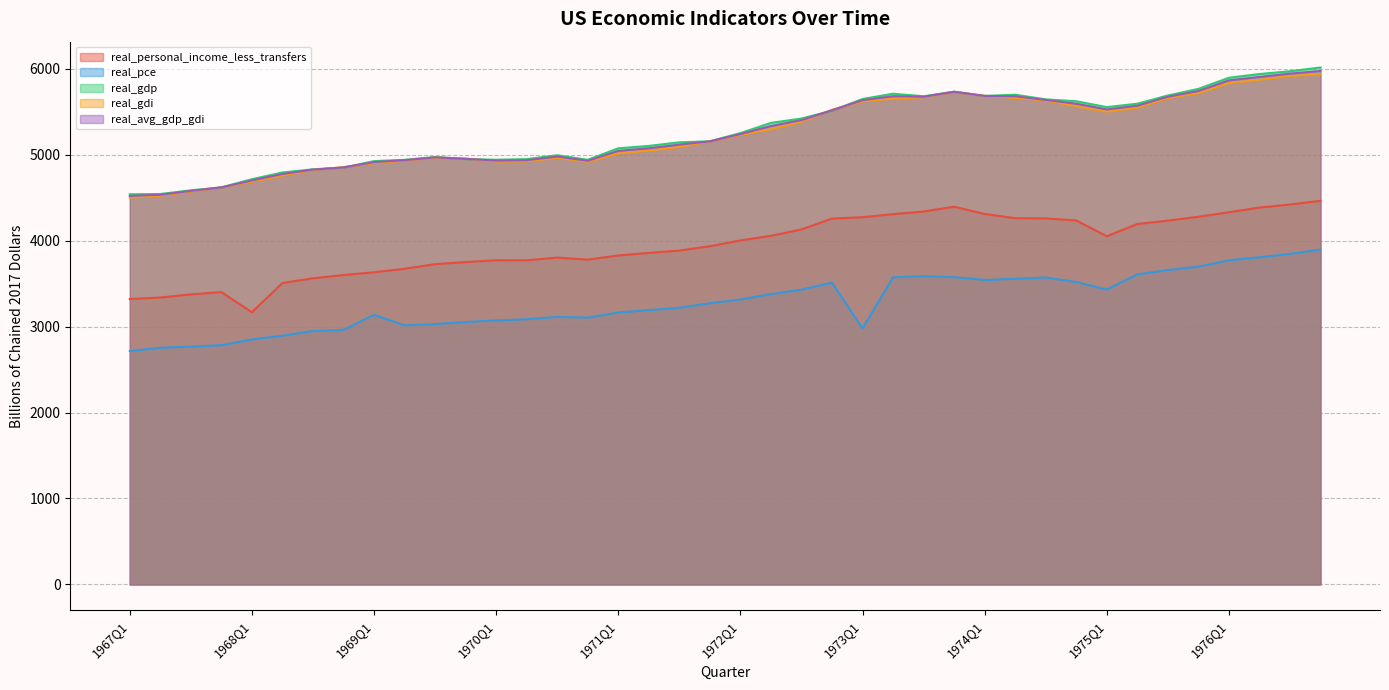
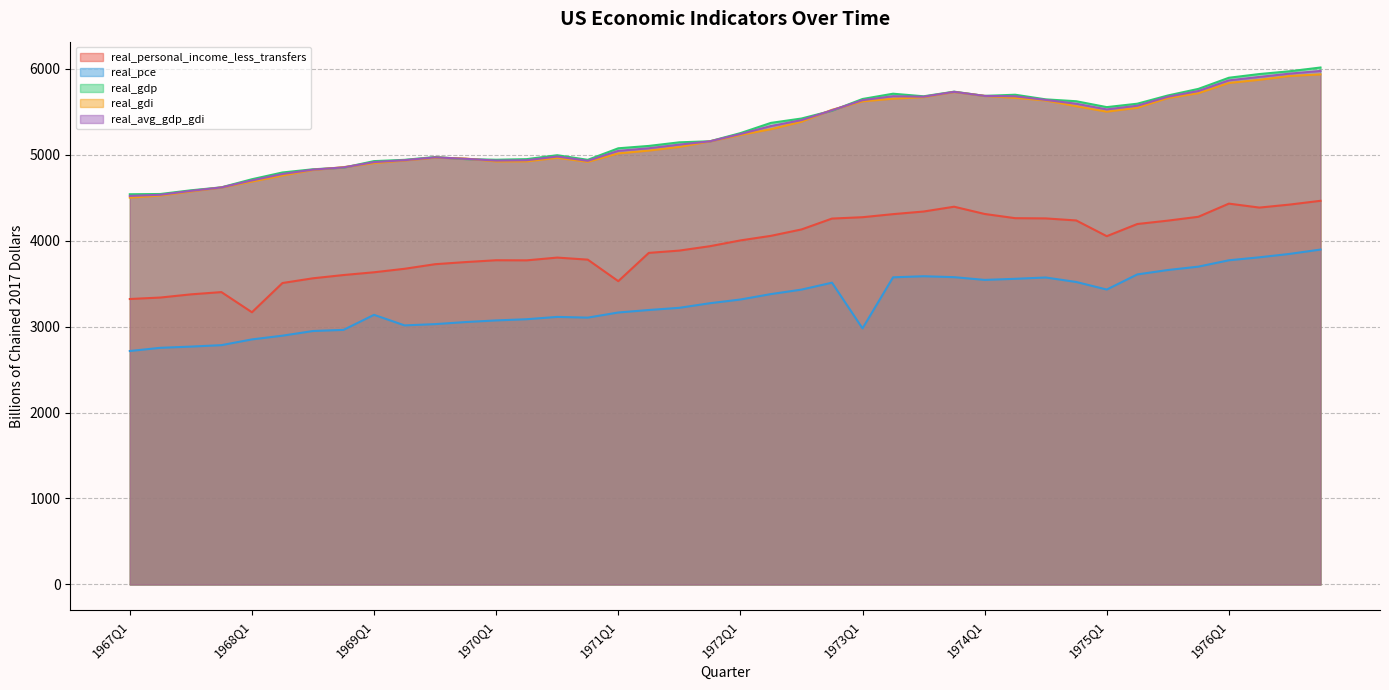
real_personal_income_less_transfers, 1971Q1: 3800 -> 3500
real_personal_income_less_transfers, 1976Q1: 4300 -> 4400
